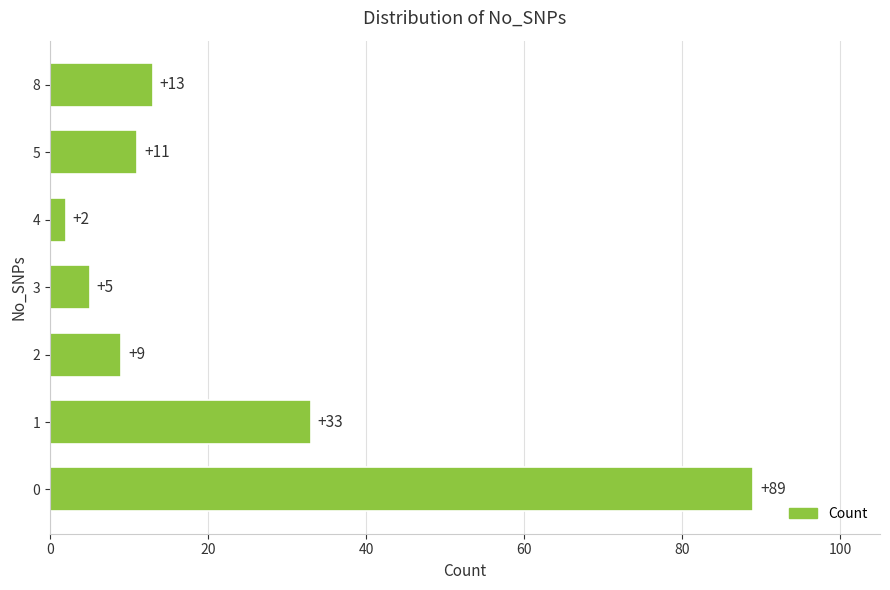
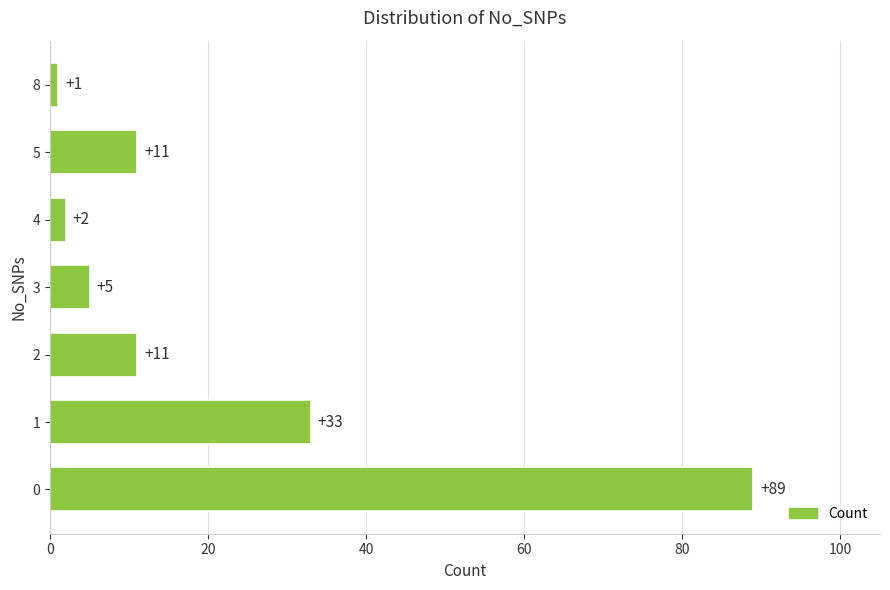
8: +13 -> +1
2: +9 -> +11
